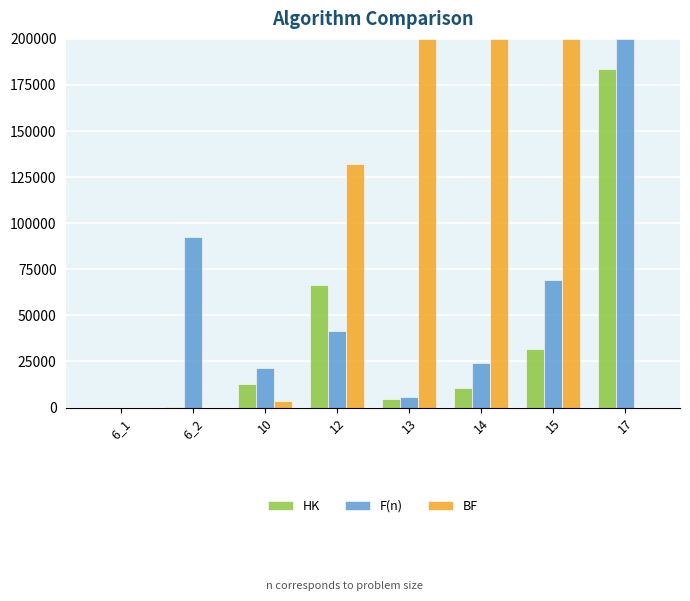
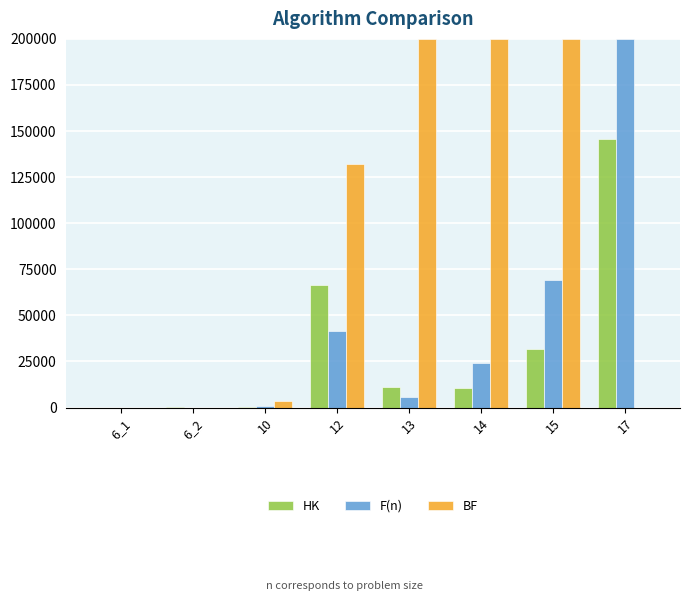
F(n), 6_2: 92000 -> 0
HK, 10: 13000 -> 0
F(n), 10: 22000 -> 1000
HK, 13: 4000 -> 11000
HK, 17: 184000 -> 146000
